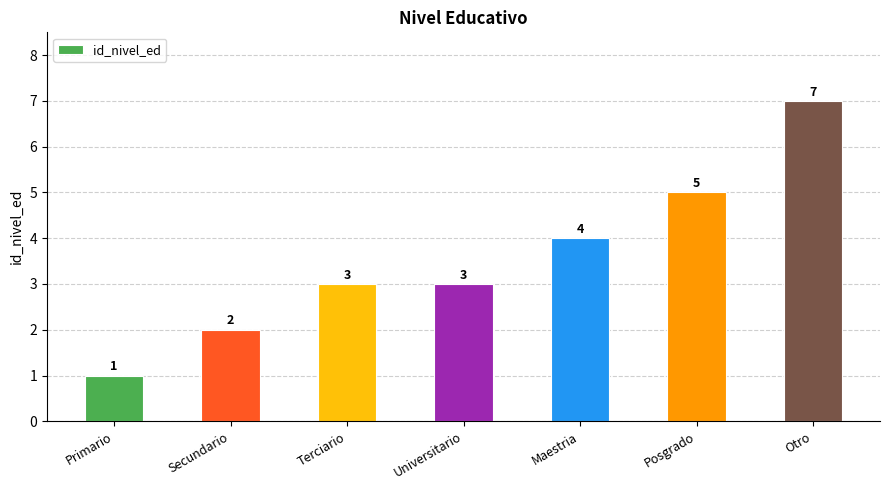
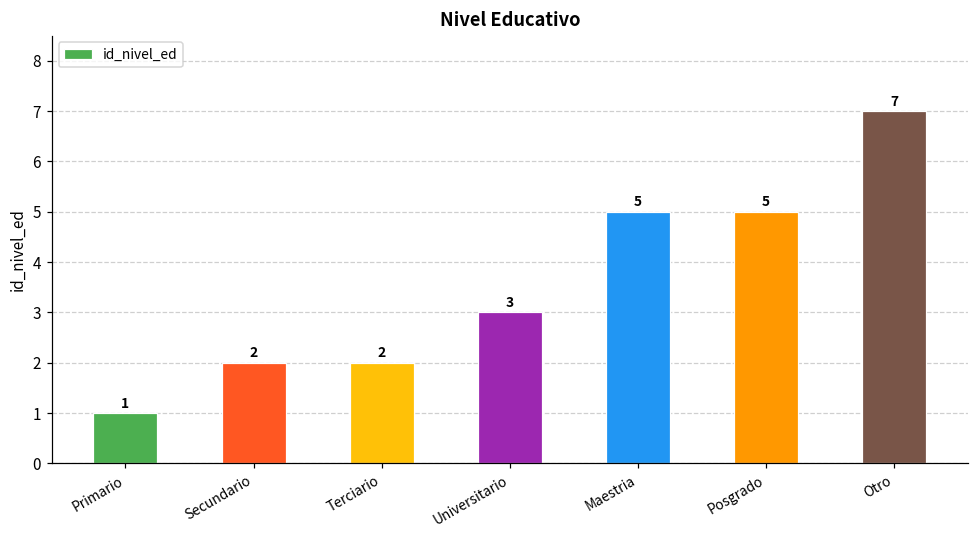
Terciario: 3 -> 2
Maestria: 4 -> 5
